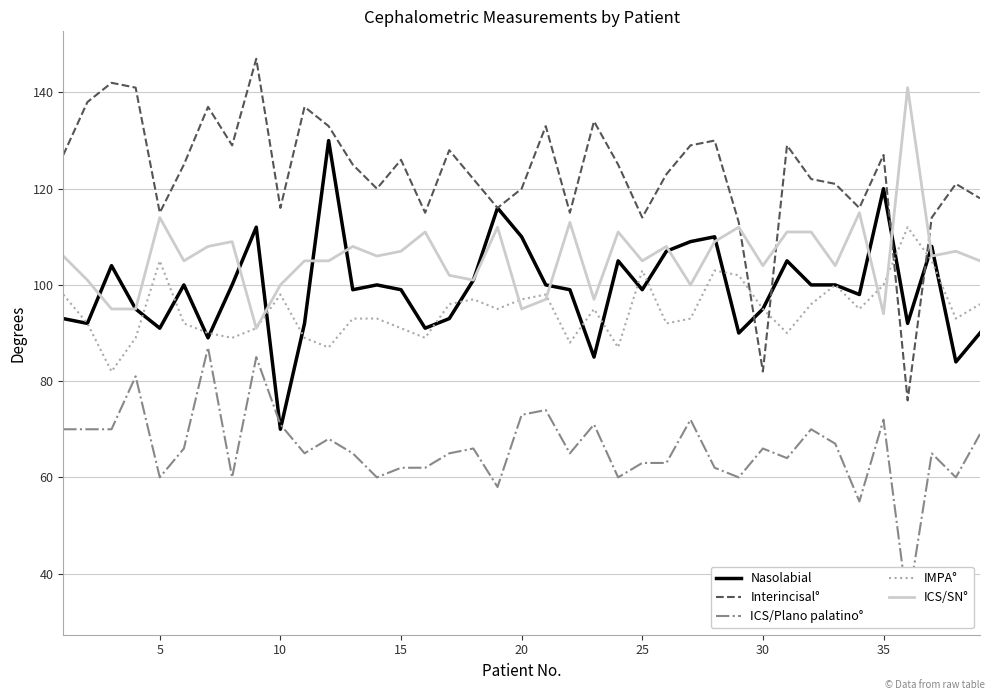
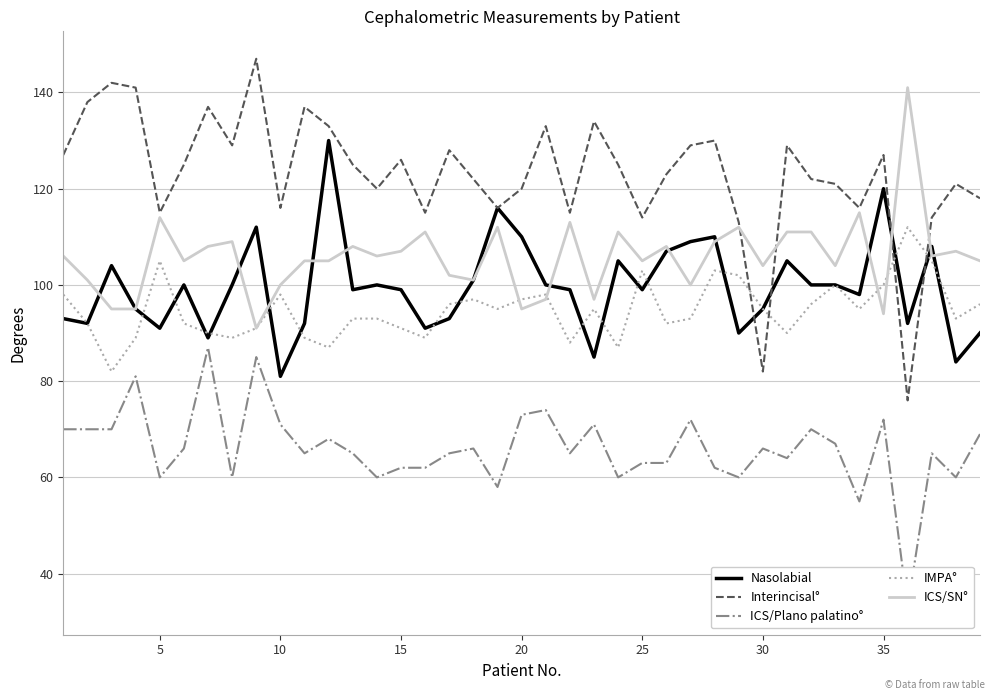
Nasolabial, 10: 70 -> 81
